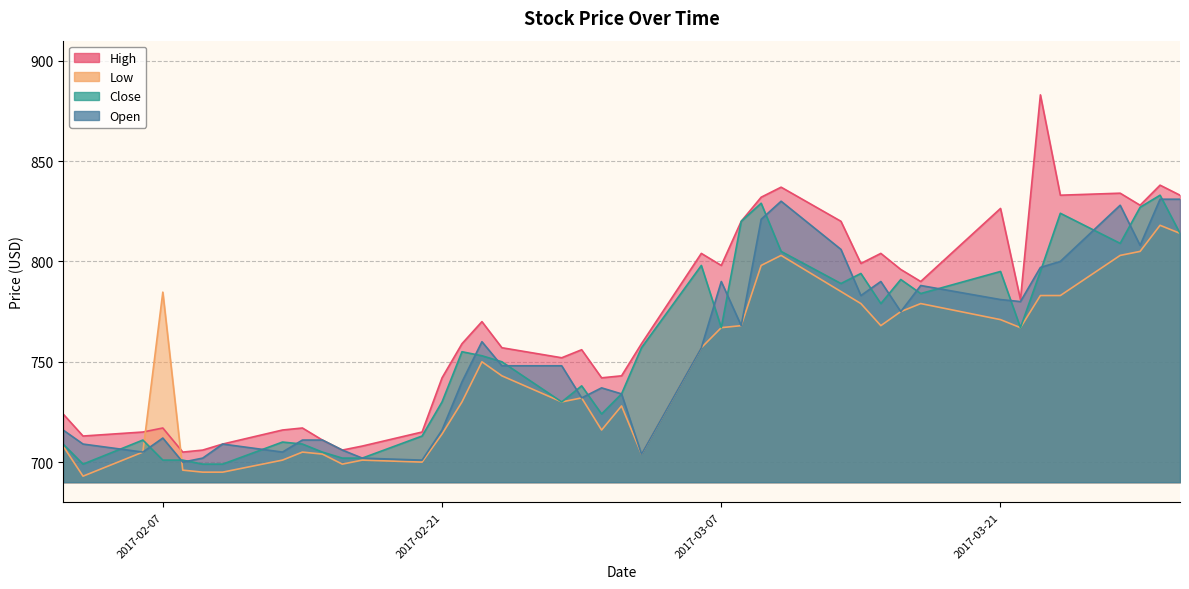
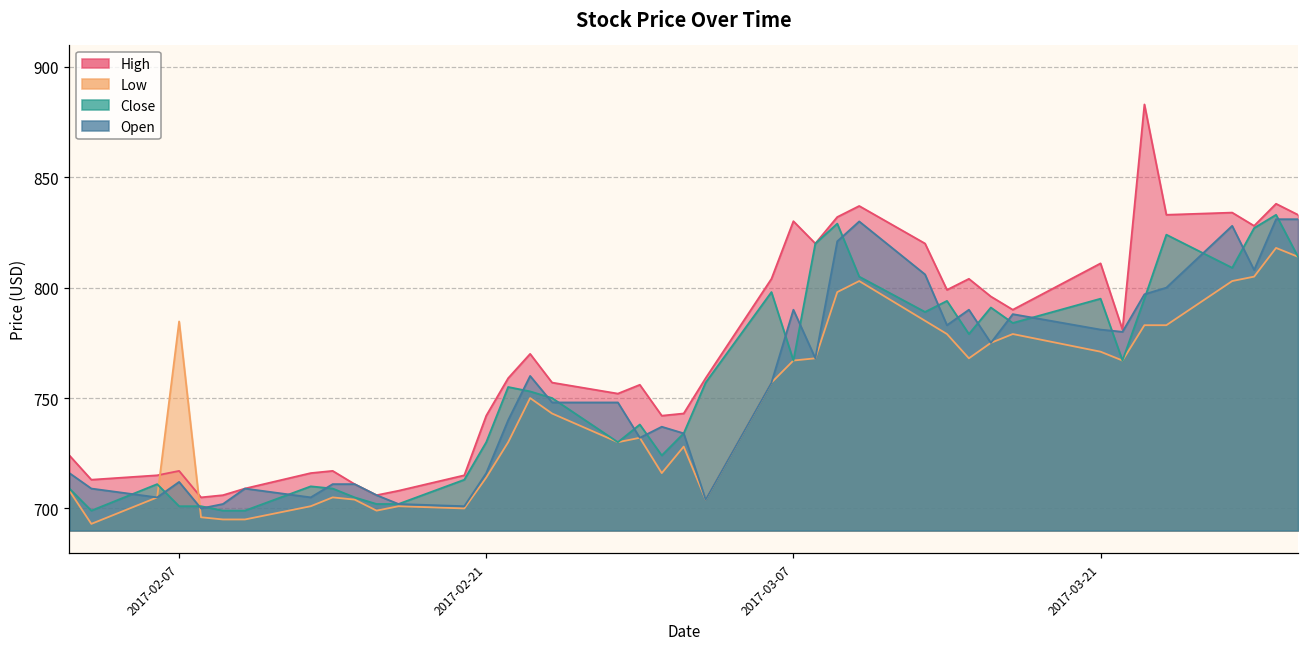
High, 2017-03-07: 798 -> 830
High, 2017-03-21: 826 -> 811
